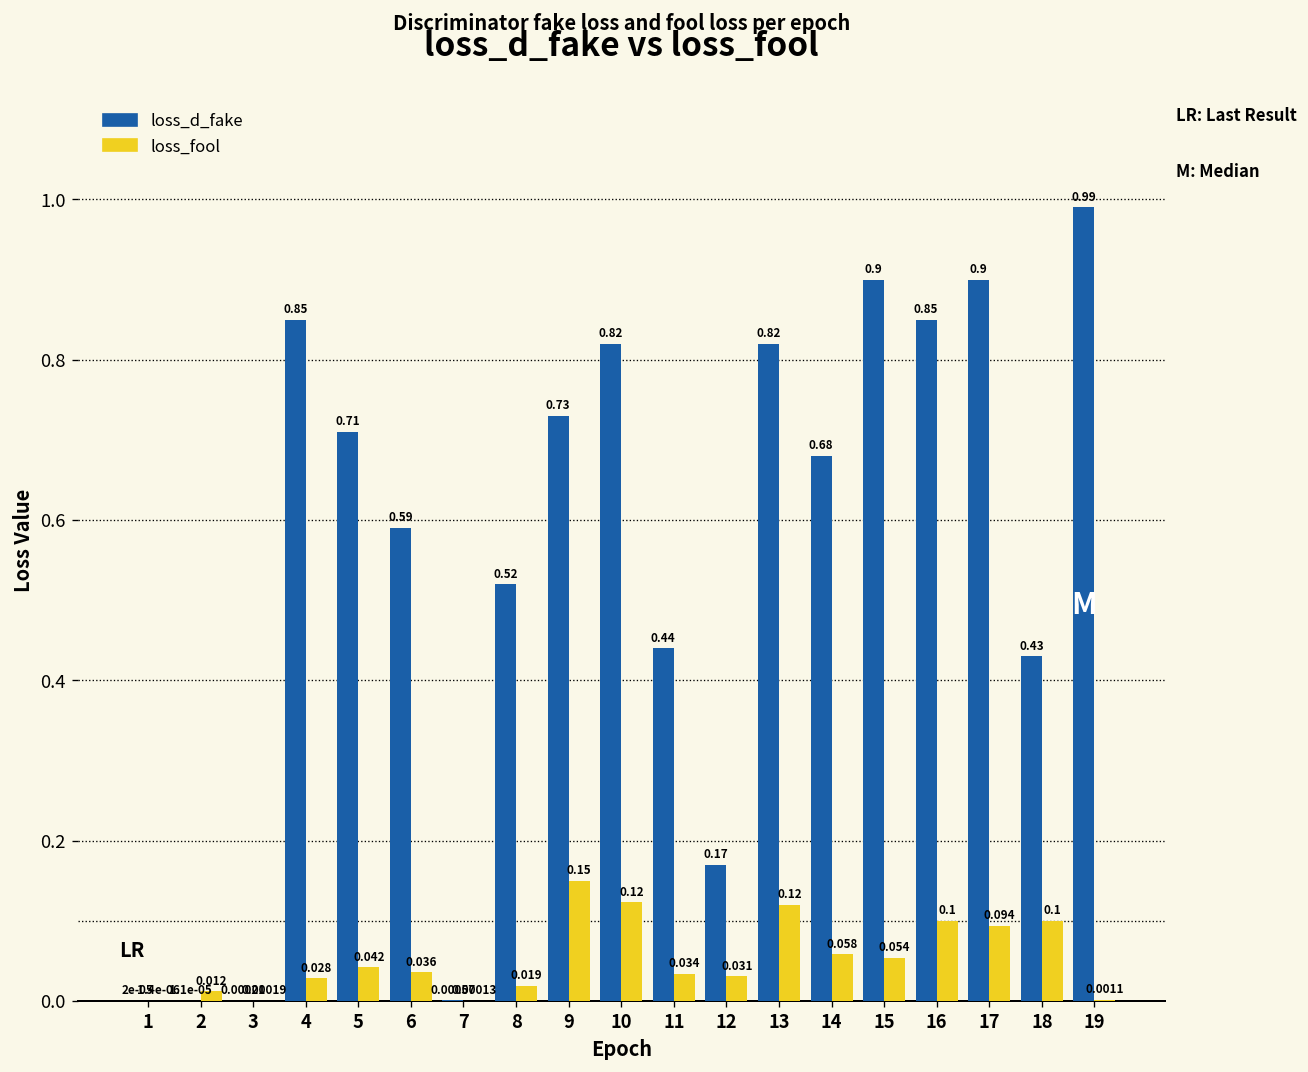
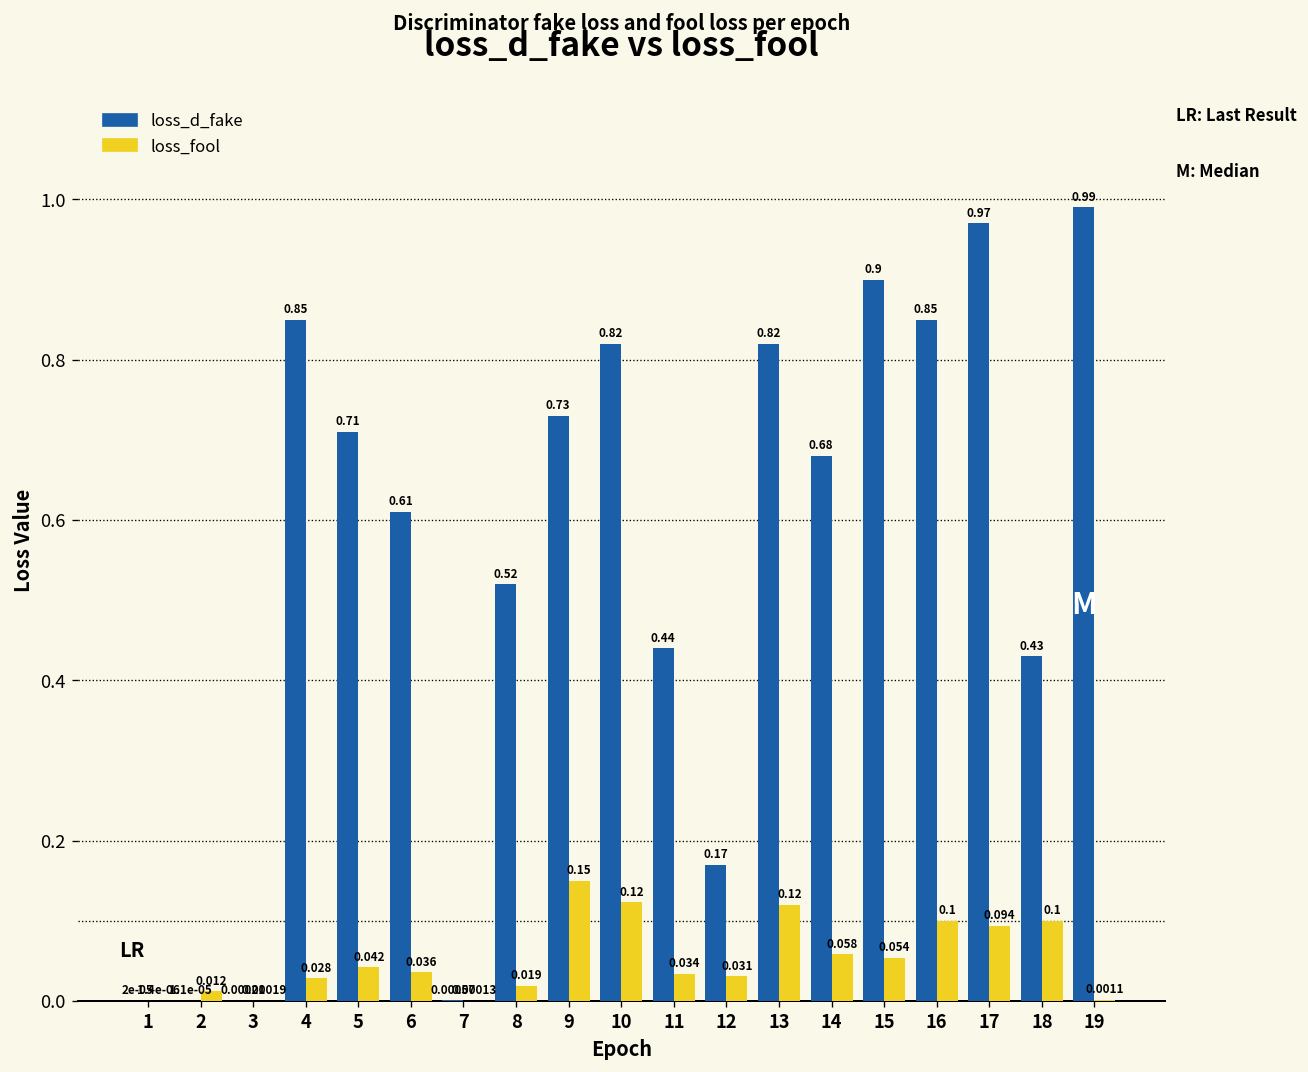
loss_d_fake, 6: 0.59 -> 0.61
loss_d_fake, 17: 0.9 -> 0.97
